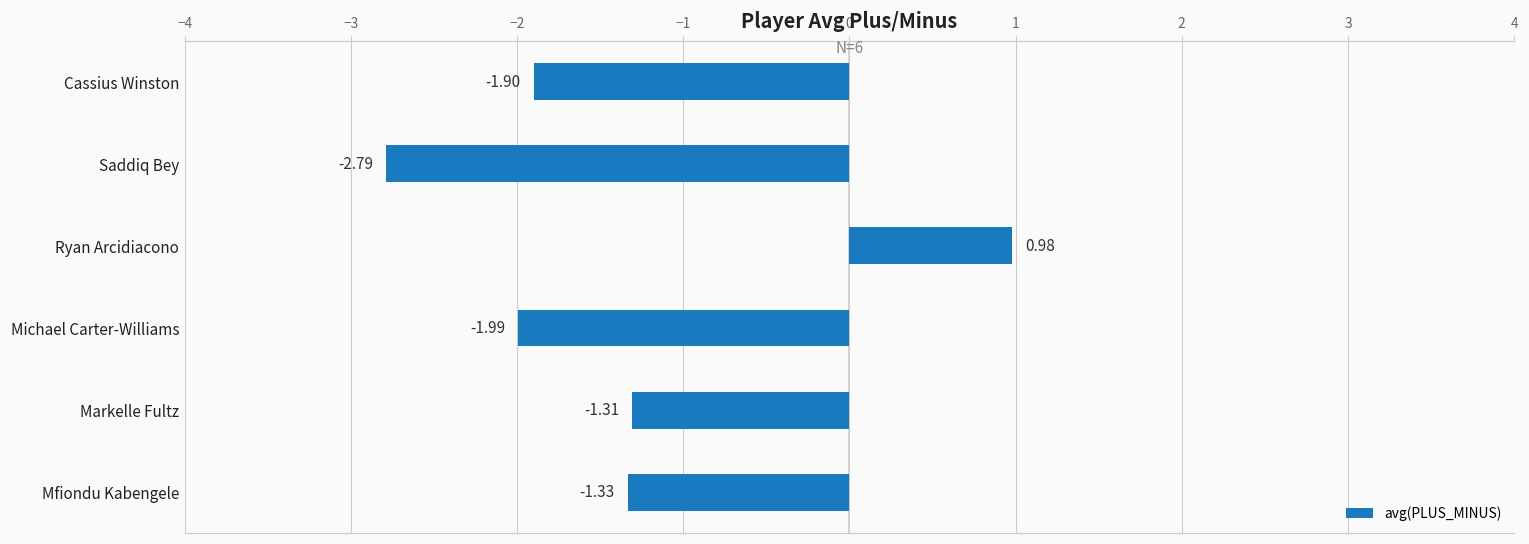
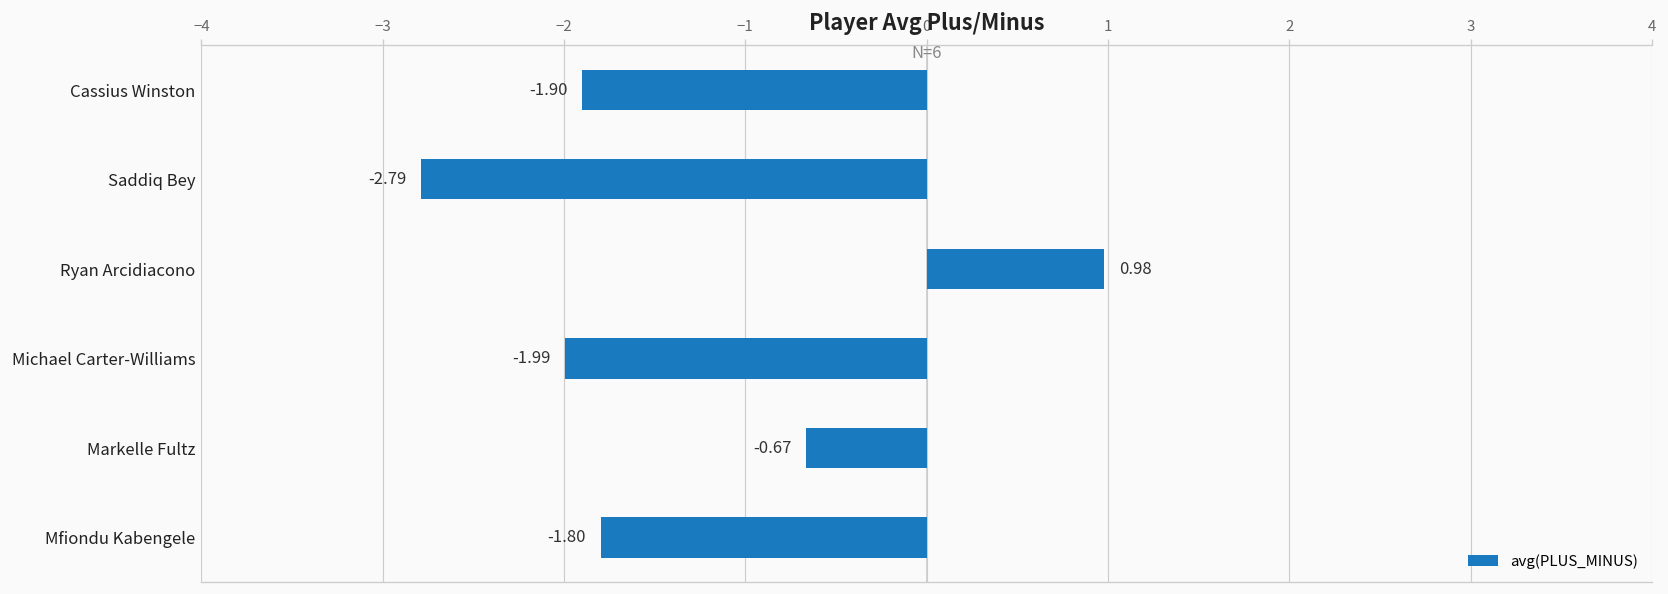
Markelle Fultz: -1.31 -> -0.67
Mfiondu Kabengele: -1.33 -> -1.80
